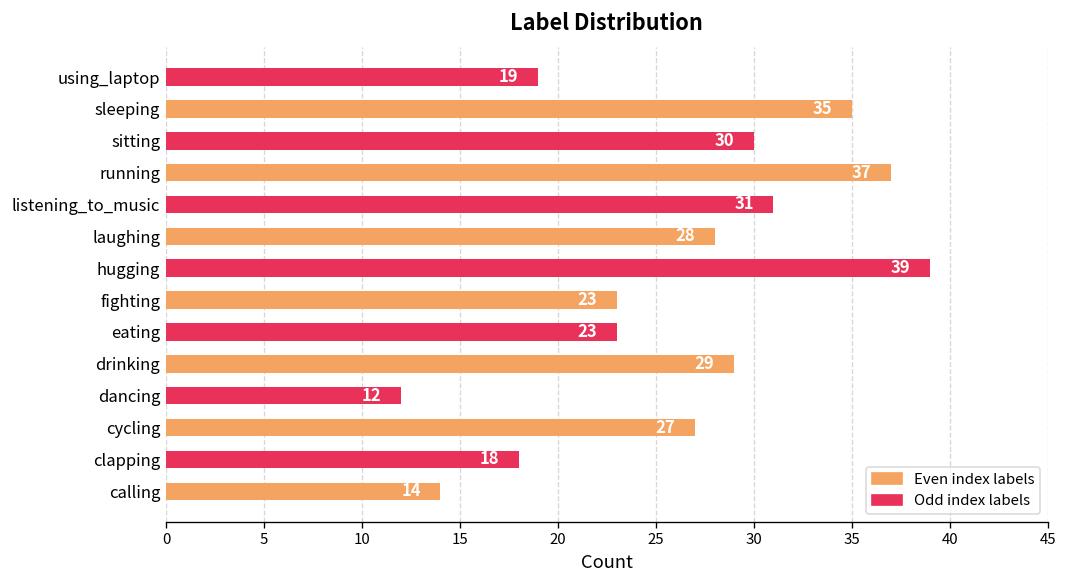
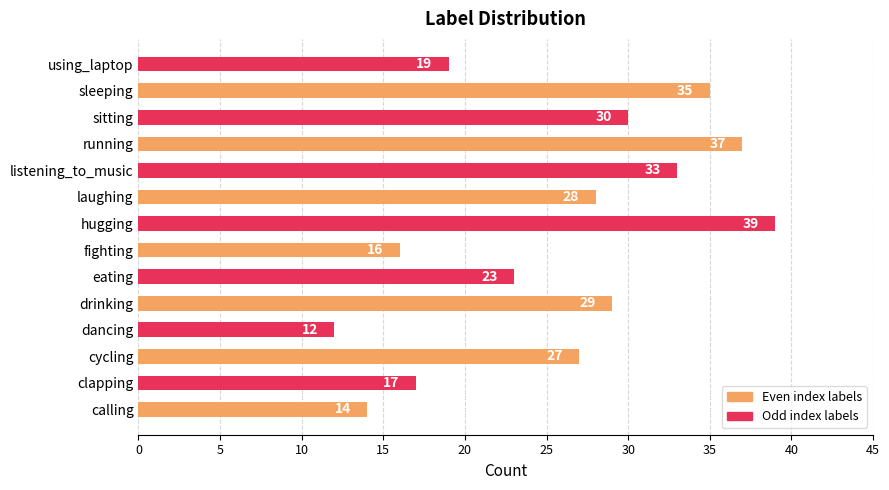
listening_to_music: 31 -> 33
fighting: 23 -> 16
clapping: 18 -> 17
